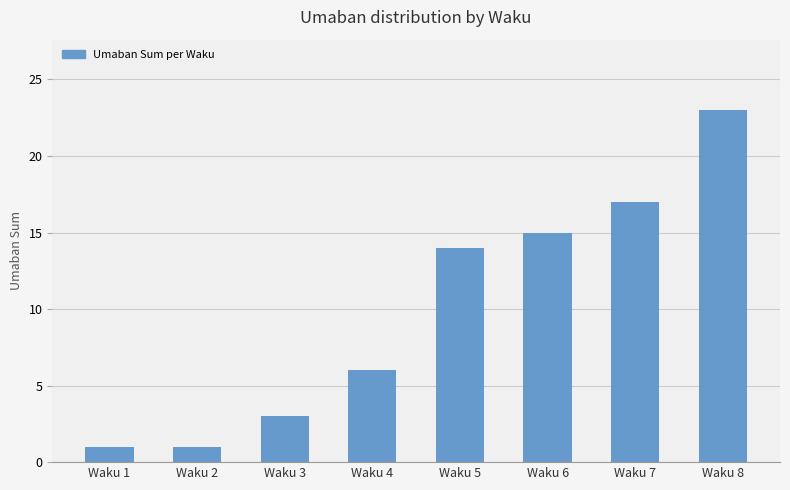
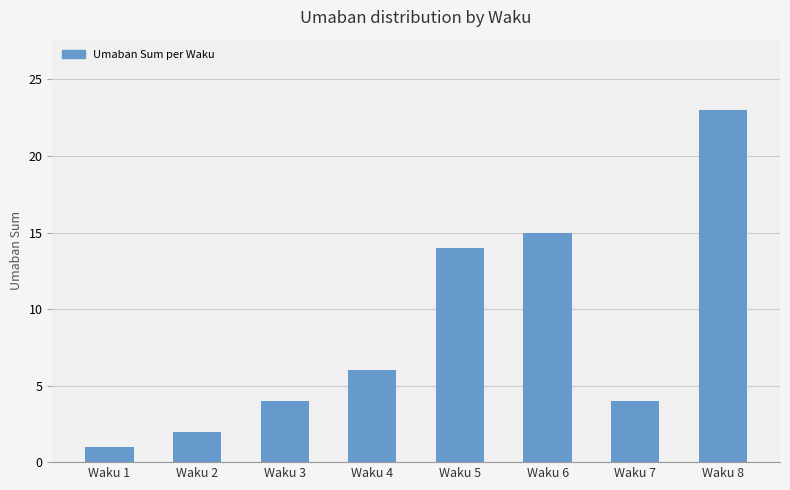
Waku 2: 1 -> 2
Waku 3: 3 -> 4
Waku 7: 17 -> 4
